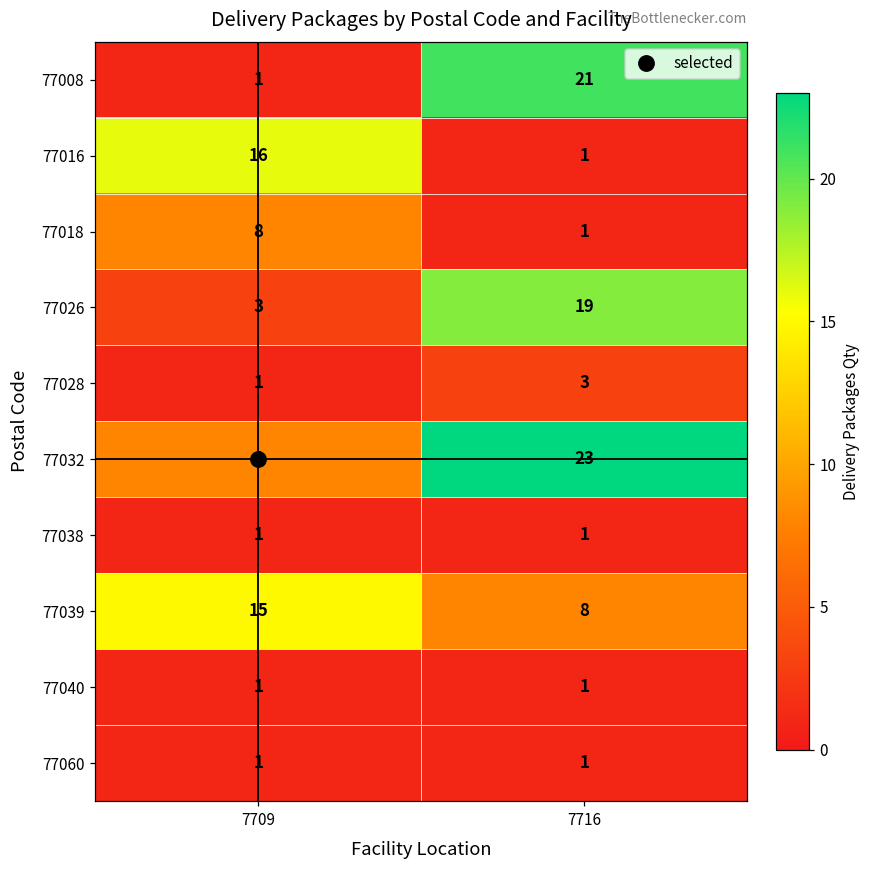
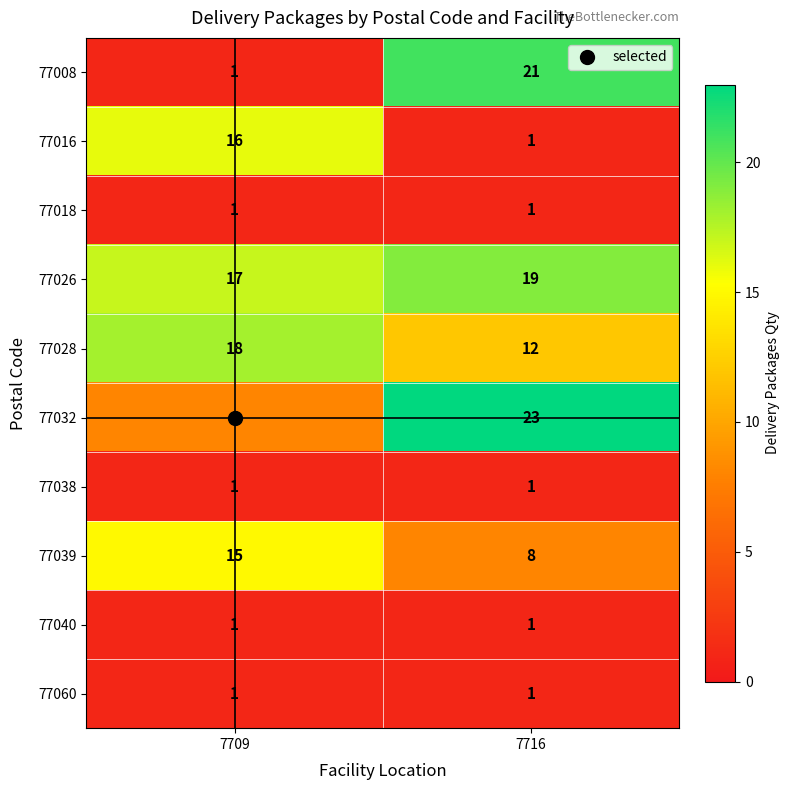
77018, 7709: 8 -> 1
77026, 7709: 3 -> 17
77028, 7709: 1 -> 18
77028, 7716: 3 -> 12
